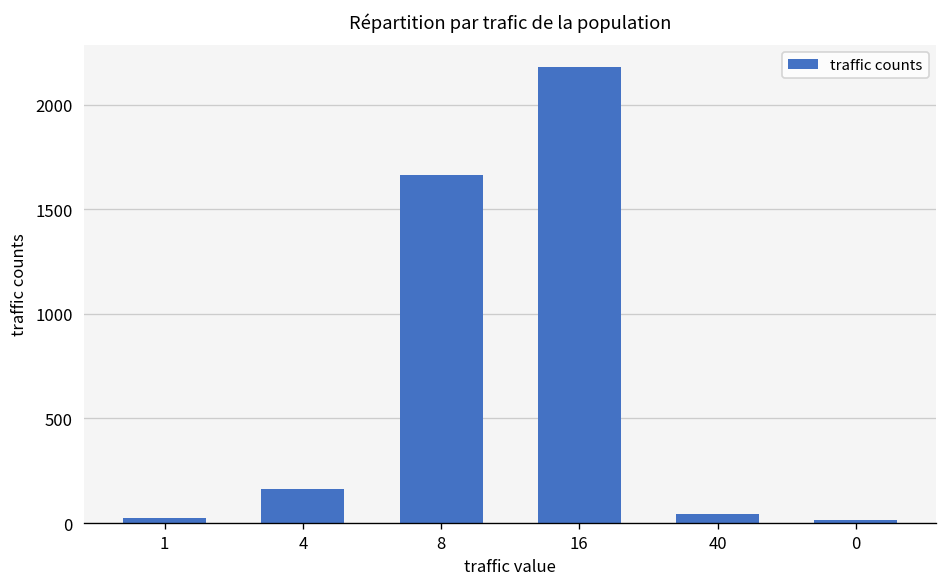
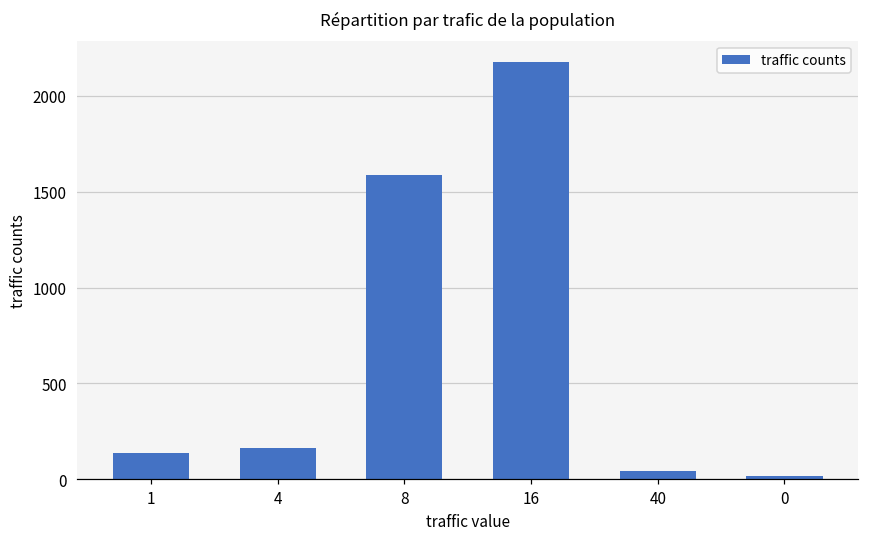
1: 30 -> 140
8: 1660 -> 1590
